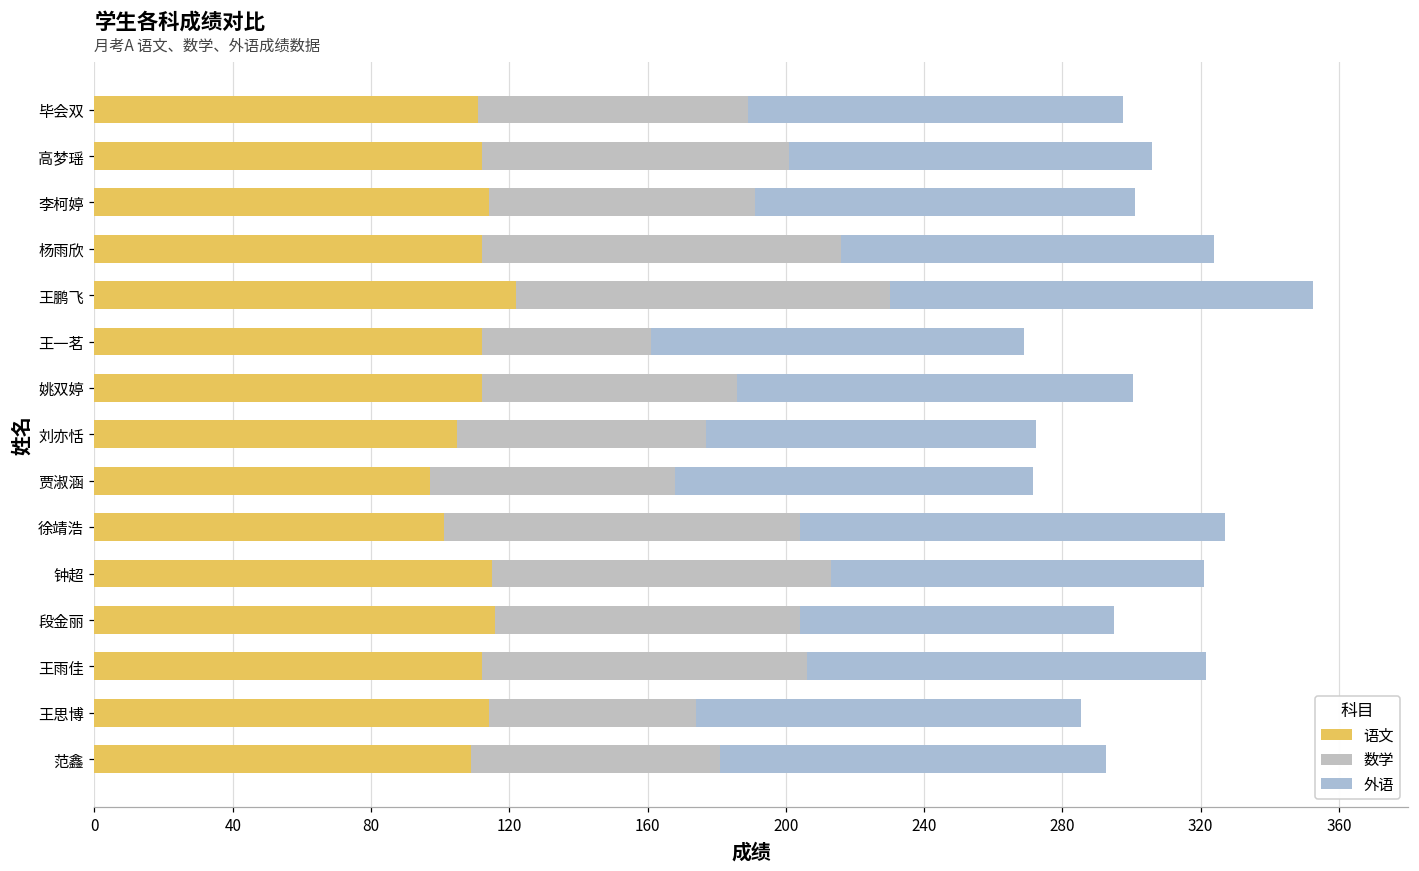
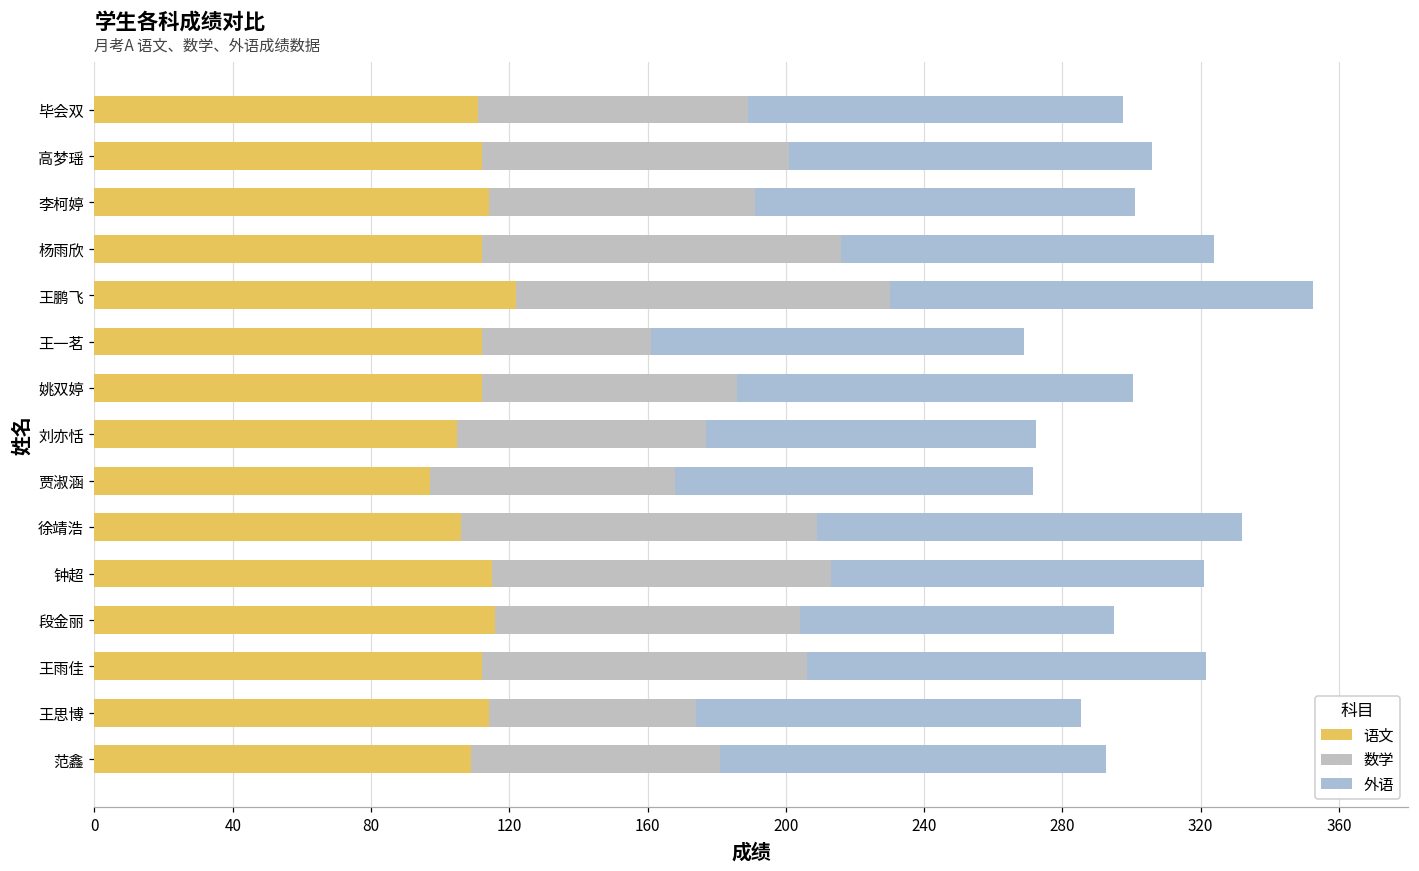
语文, 徐靖浩: 101 -> 106
